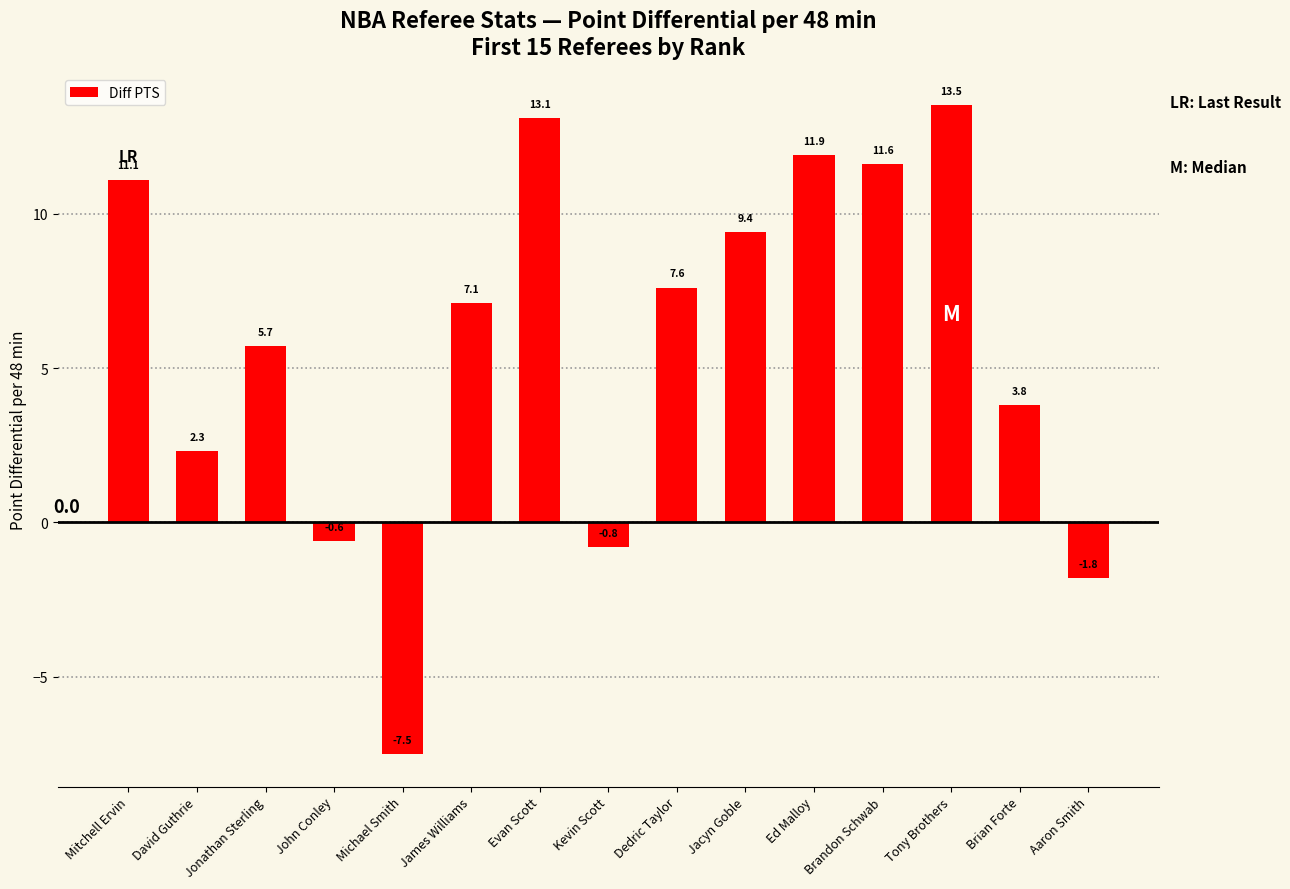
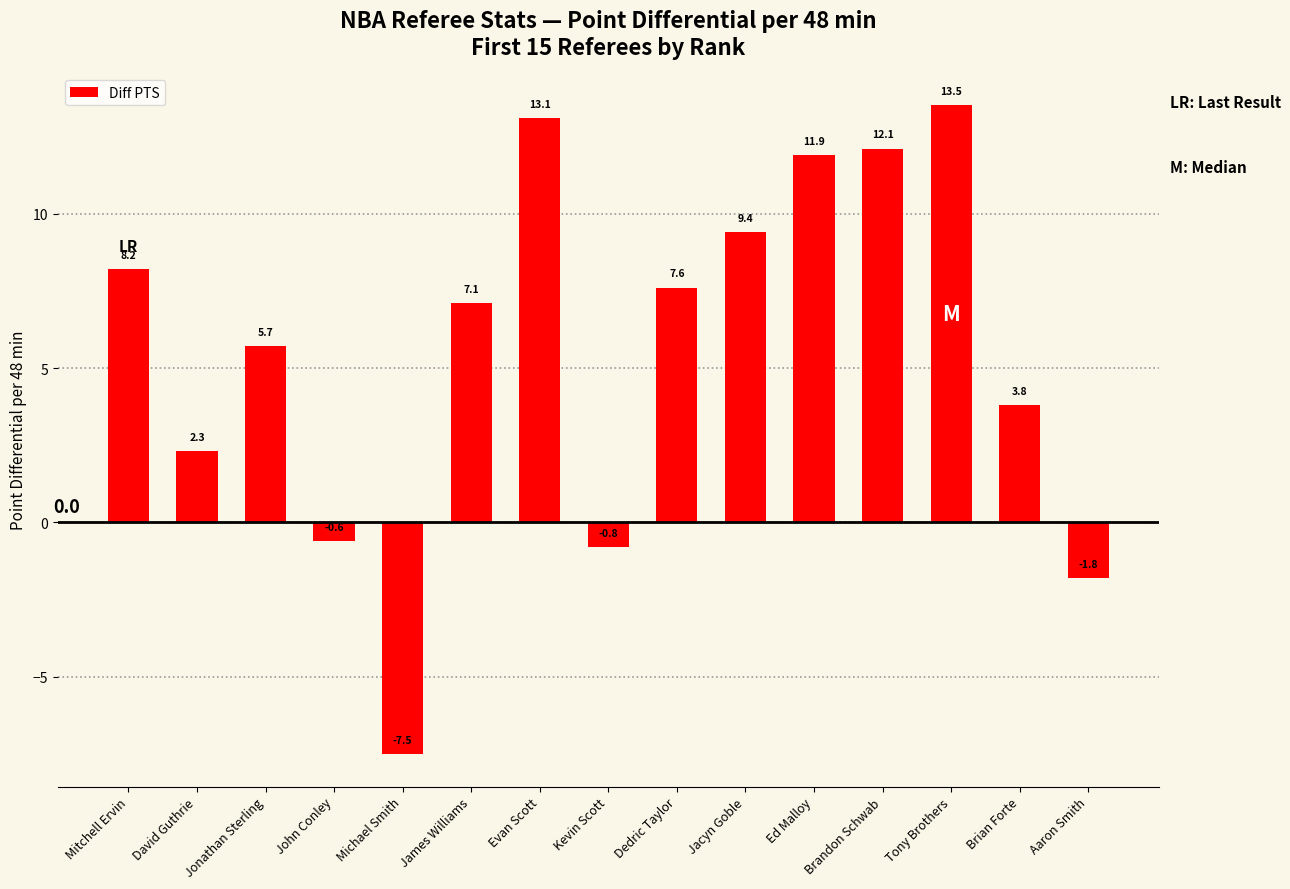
Mitchell Ervin: 11.1 -> 8.2
Brandon Schwab: 11.6 -> 12.1
